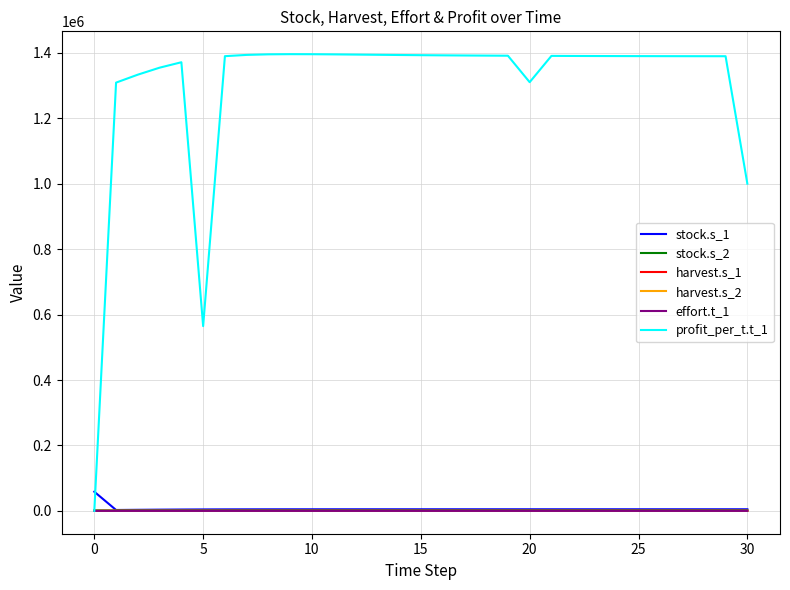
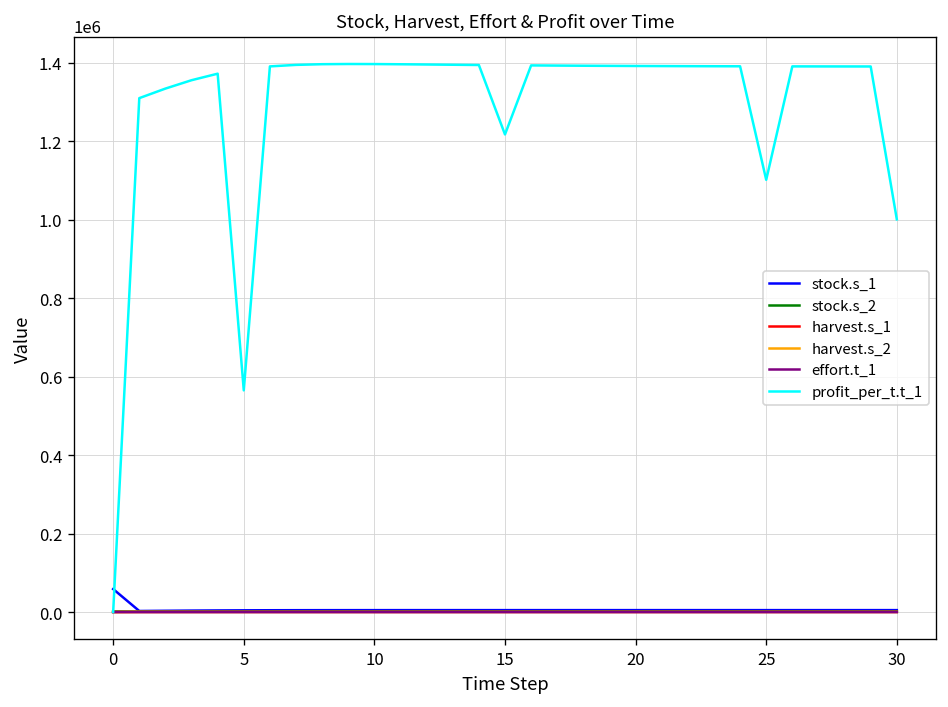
profit_per_t.t_1, 15: 1390000 -> 1220000
profit_per_t.t_1, 20: 1310000 -> 1390000
profit_per_t.t_1, 25: 1390000 -> 1100000
